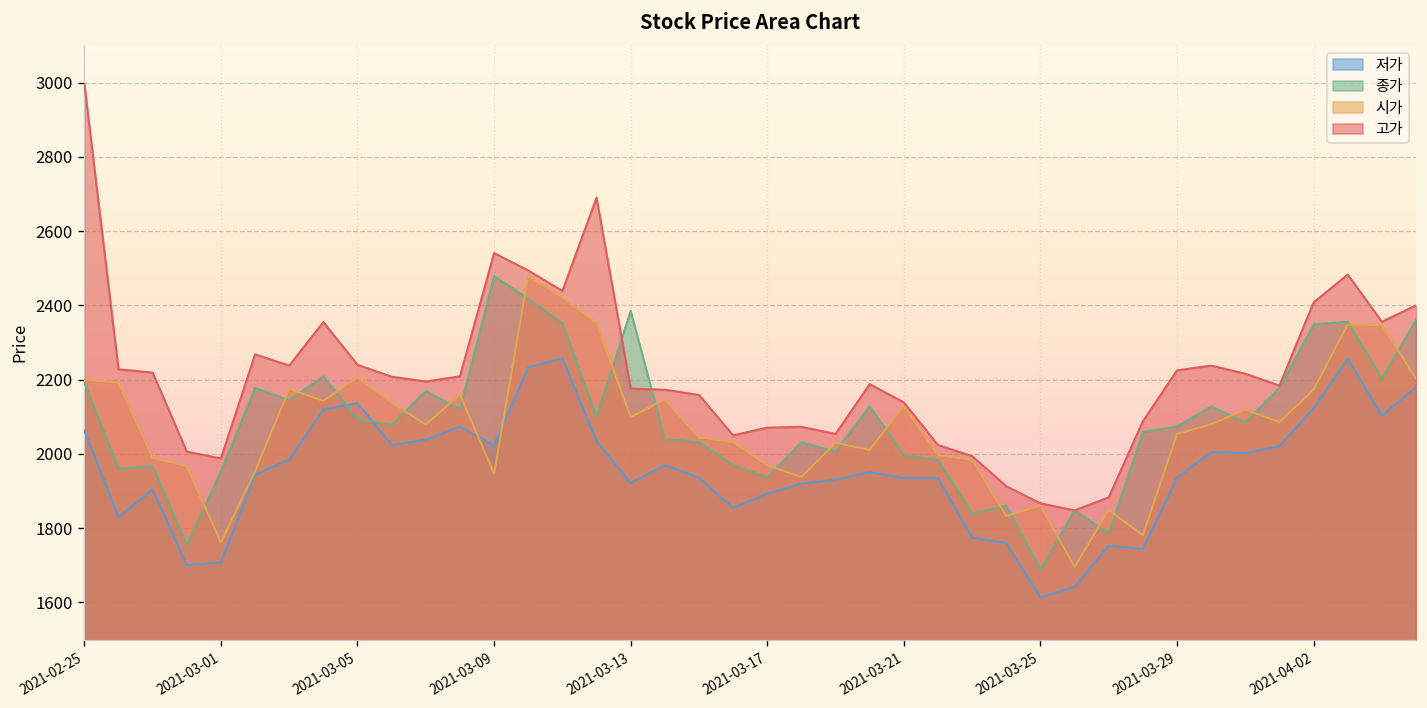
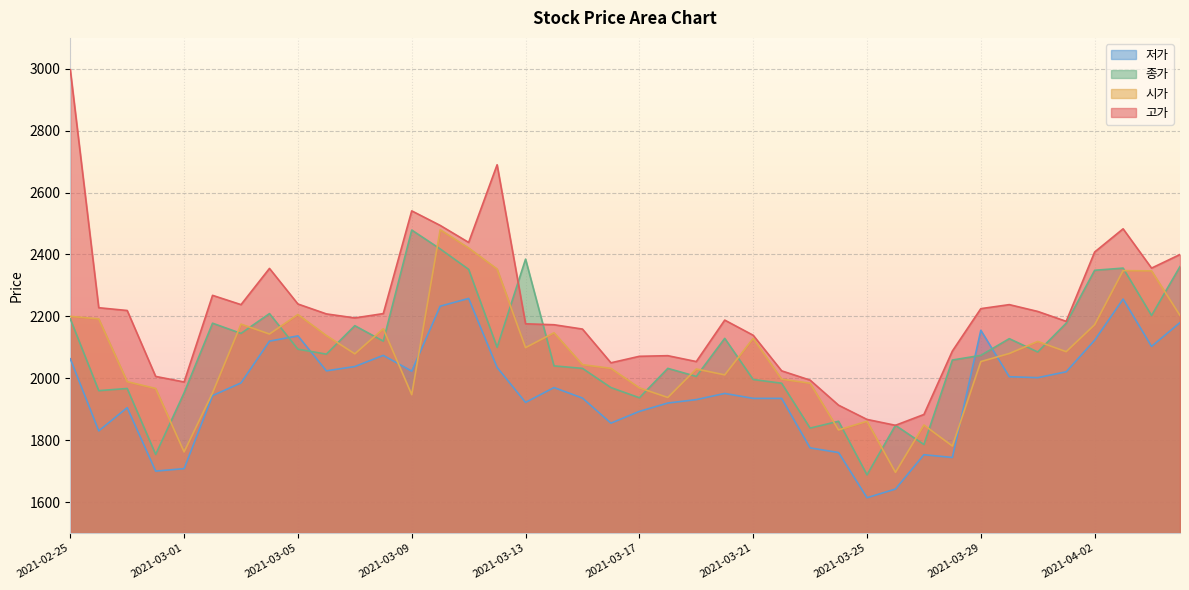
저가, 2021-03-29: 1940 -> 2160
